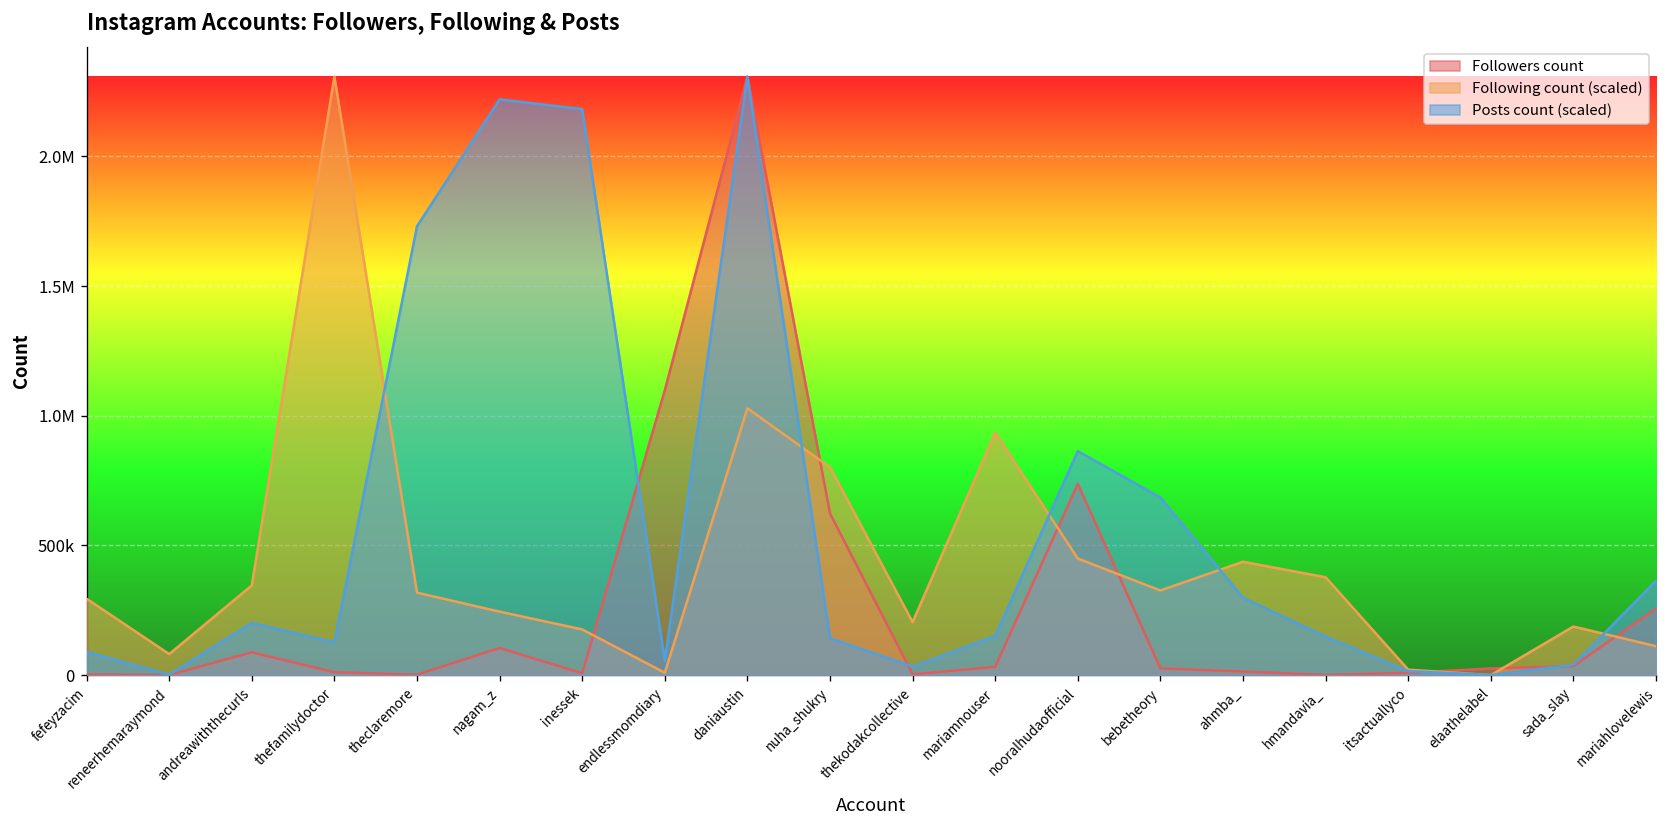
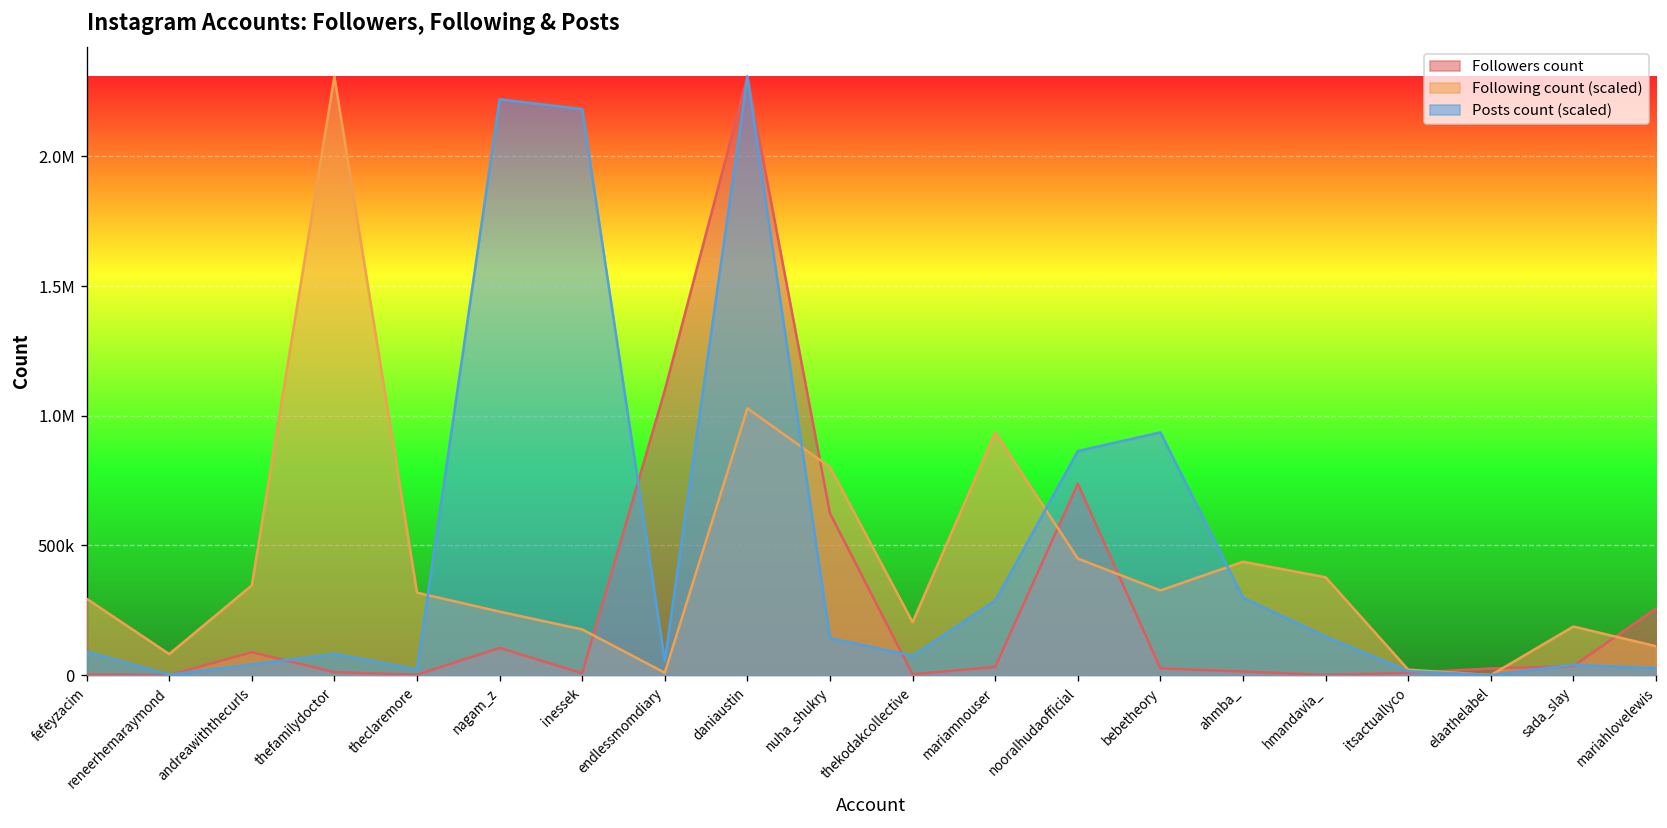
Posts count (scaled), andreawiththecurls: 200000 -> 40000
Posts count (scaled), thefamilydoctor: 130000 -> 80000
Posts count (scaled), theclaremore: 1730000 -> 20000
Posts count (scaled), thekodakcollective: 30000 -> 70000
Posts count (scaled), mariamnouser: 150000 -> 290000
Posts count (scaled), bebetheory: 680000 -> 940000
Posts count (scaled), mariahlovelewis: 360000 -> 30000
